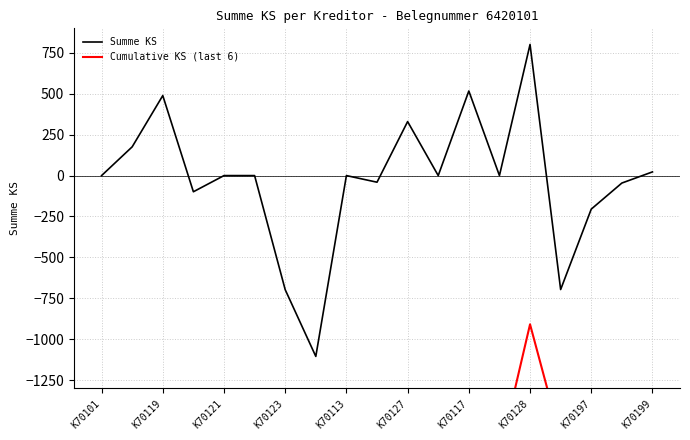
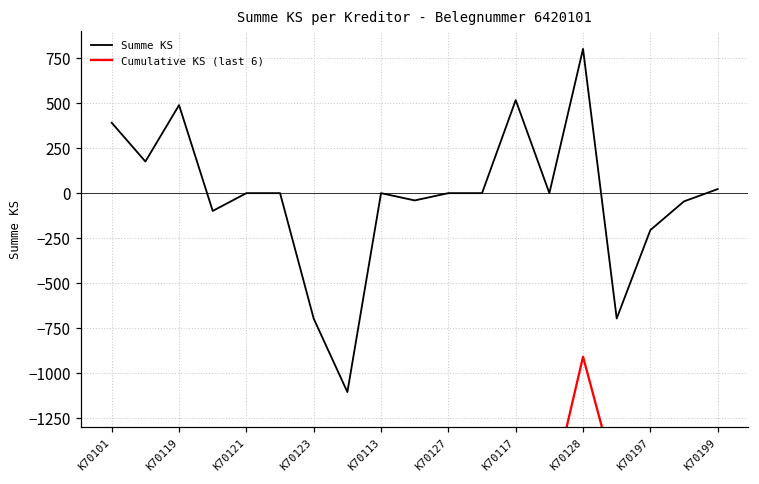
Summe KS, K70101: 0 -> 390
Summe KS, K70127: 330 -> 0
